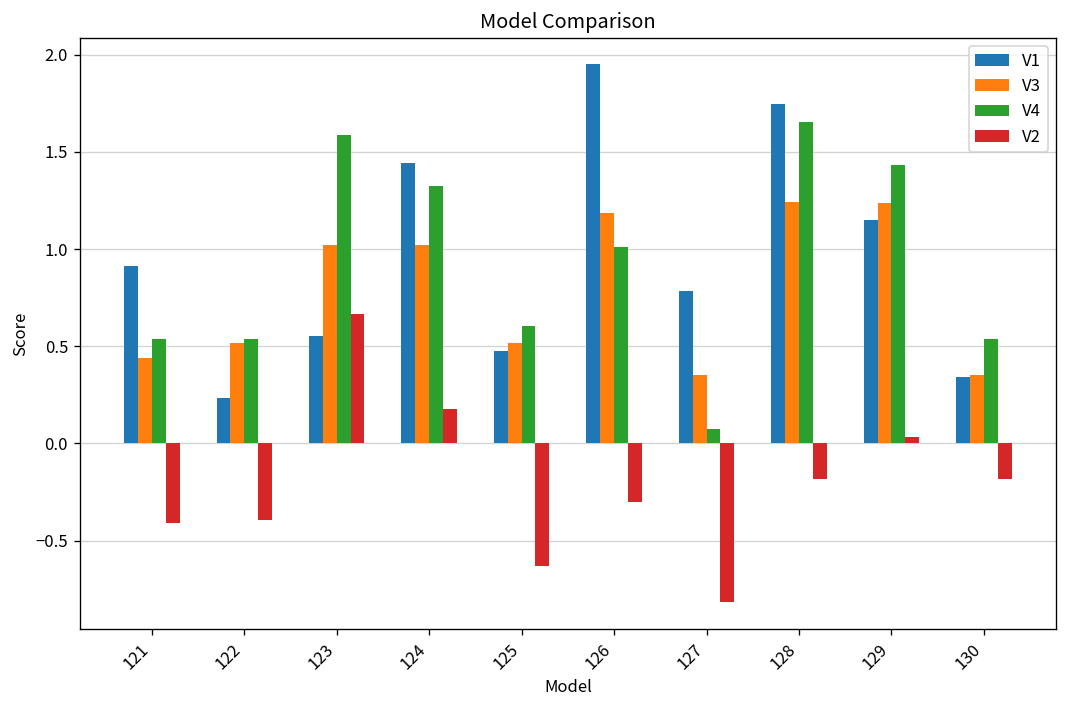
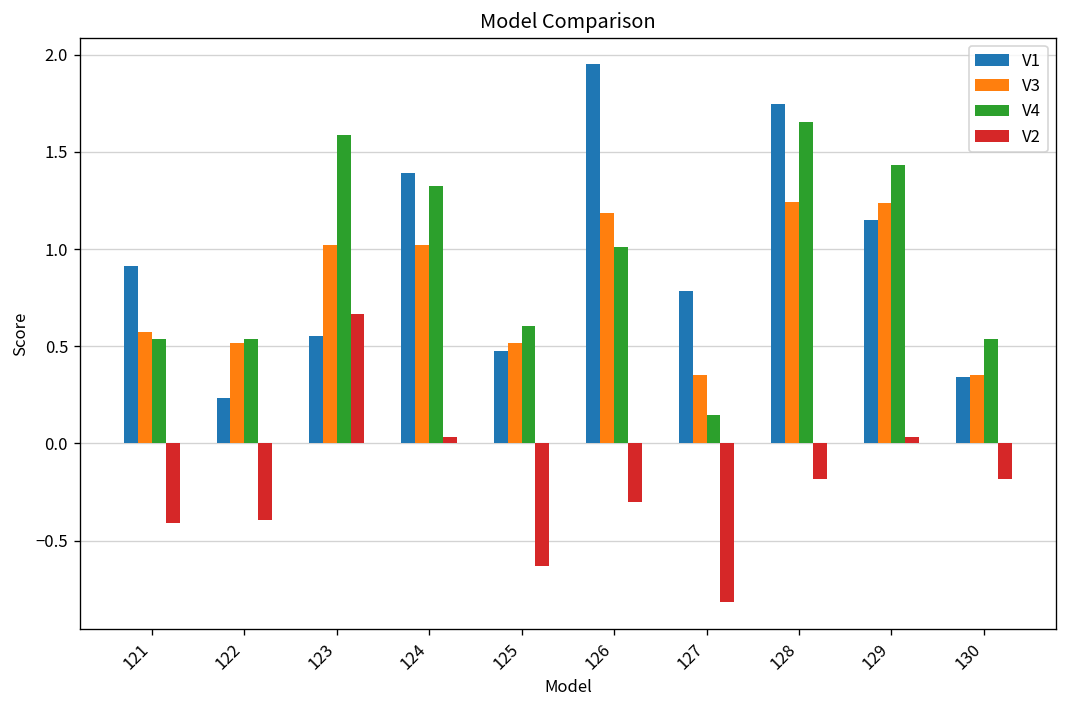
V3, 121: 0.44 -> 0.57
V1, 124: 1.44 -> 1.39
V2, 124: 0.17 -> 0.03
V4, 127: 0.08 -> 0.14
